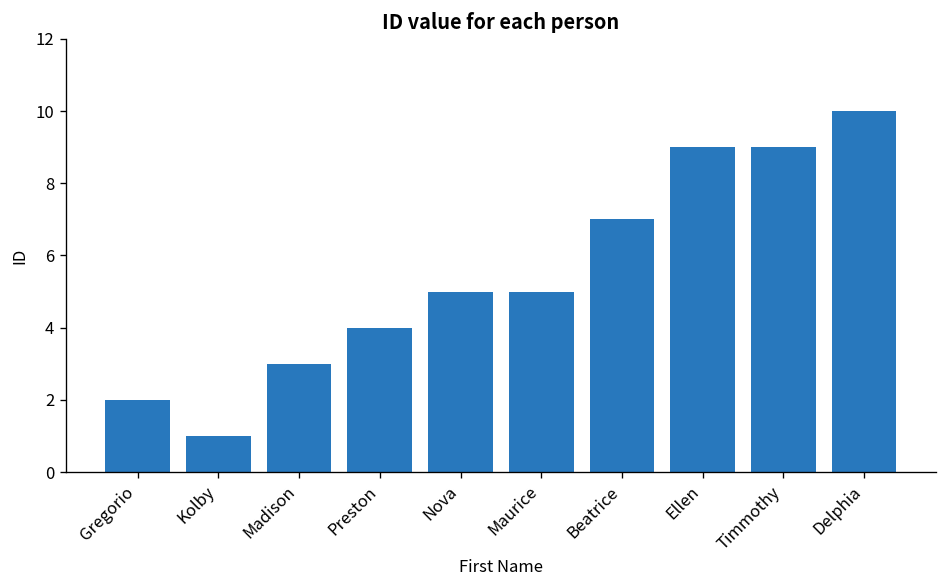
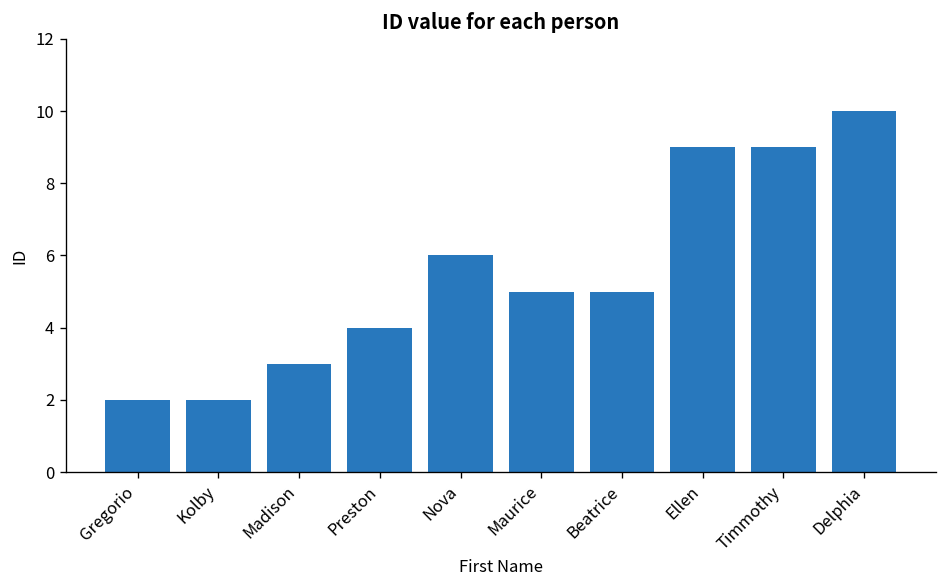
Kolby: 1 -> 2
Nova: 5 -> 6
Beatrice: 7 -> 5
